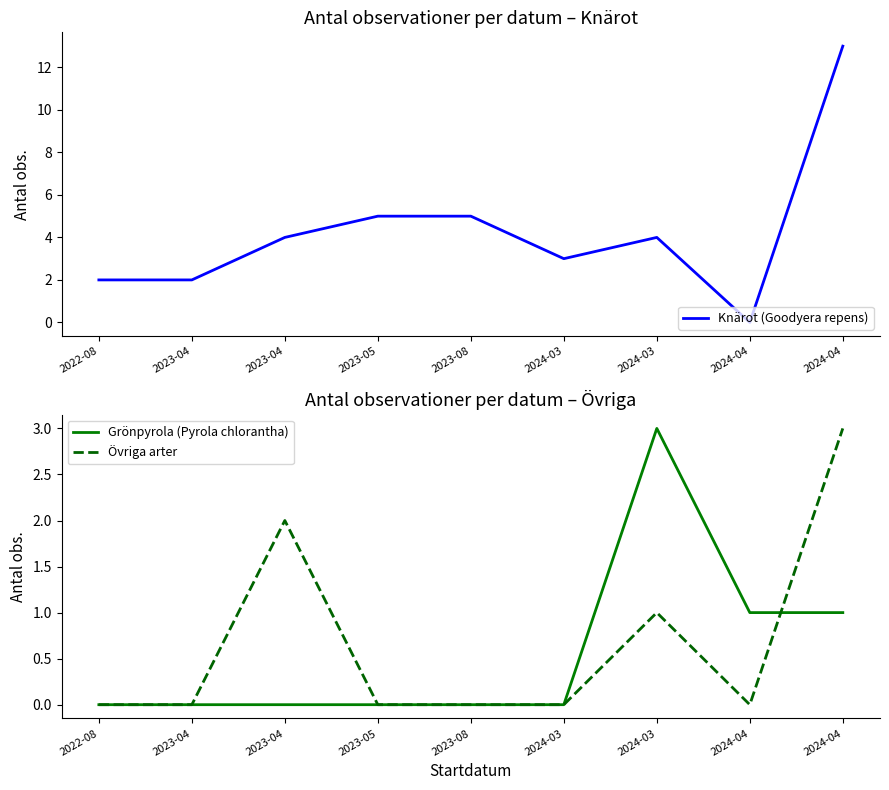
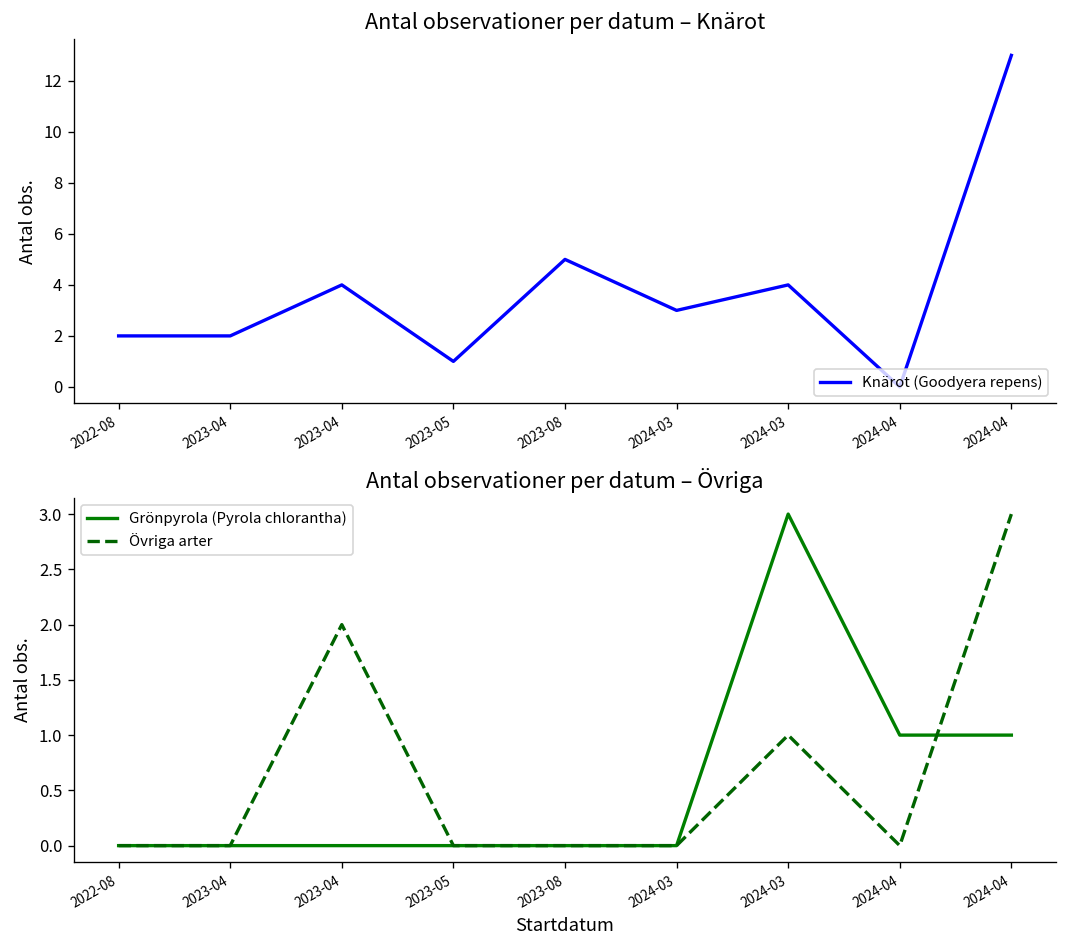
Antal observationer per datum – Knärot, 2023-05: 5 -> 1
